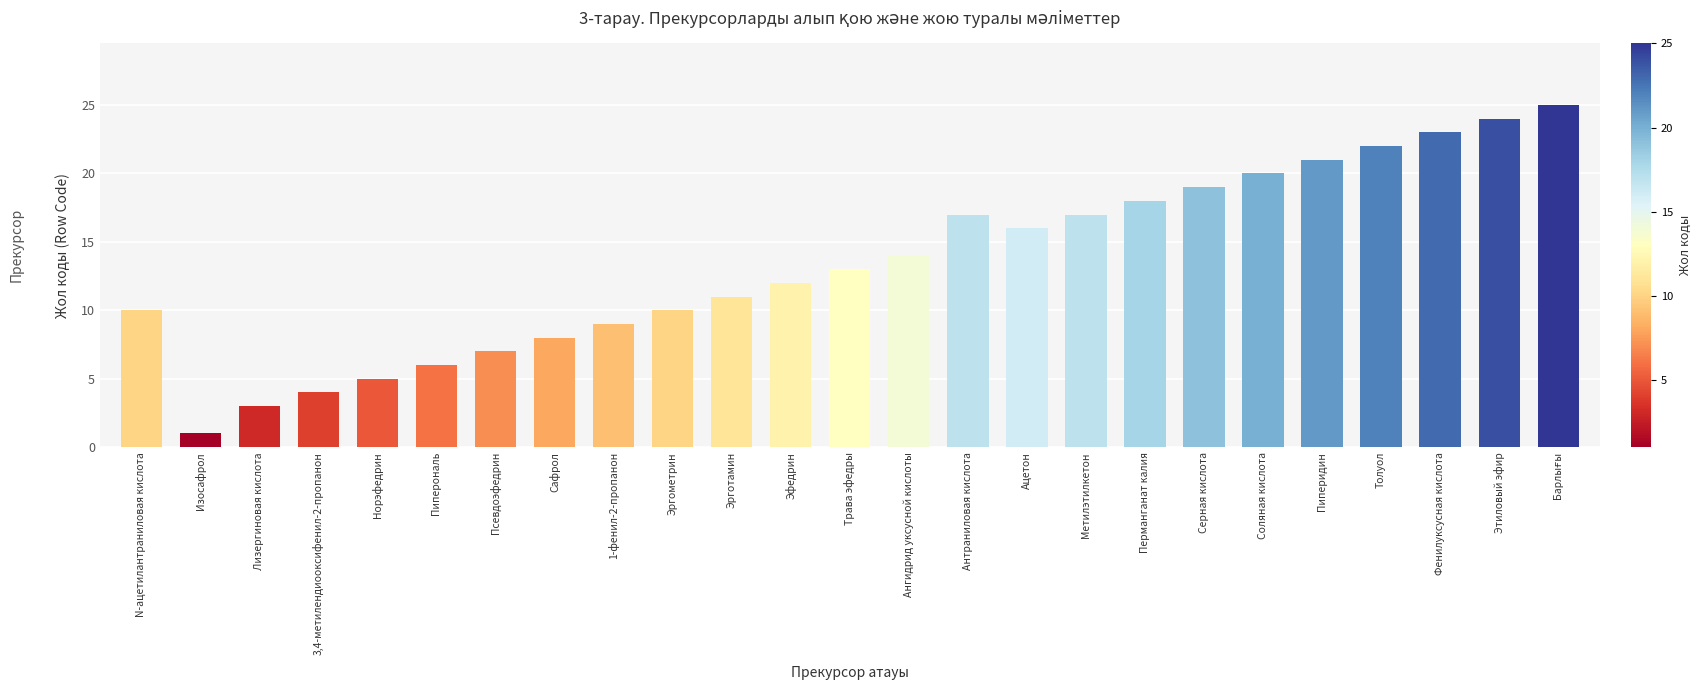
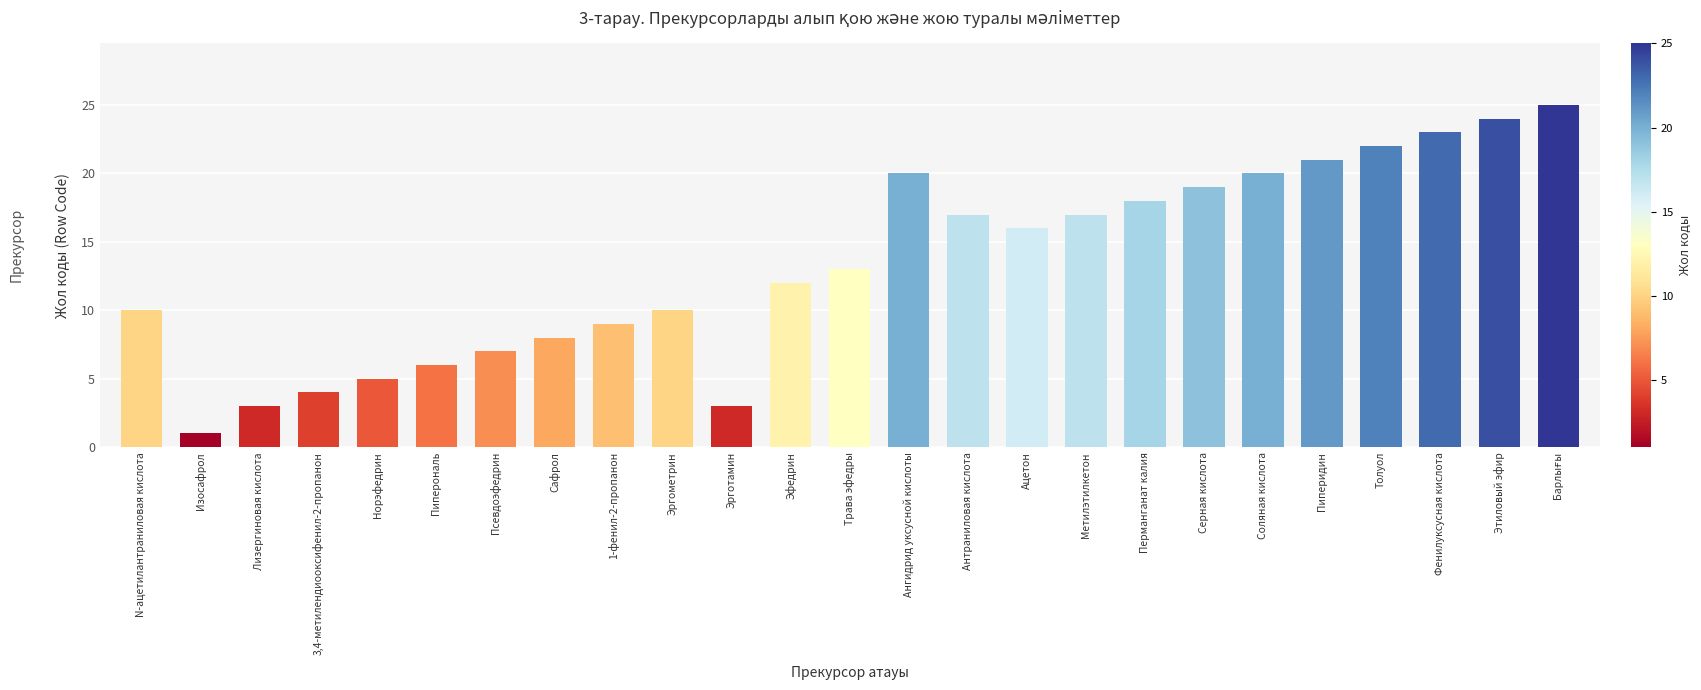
Эрготамин: 11 -> 3
Ангидрид уксусной кислоты: 14 -> 20
